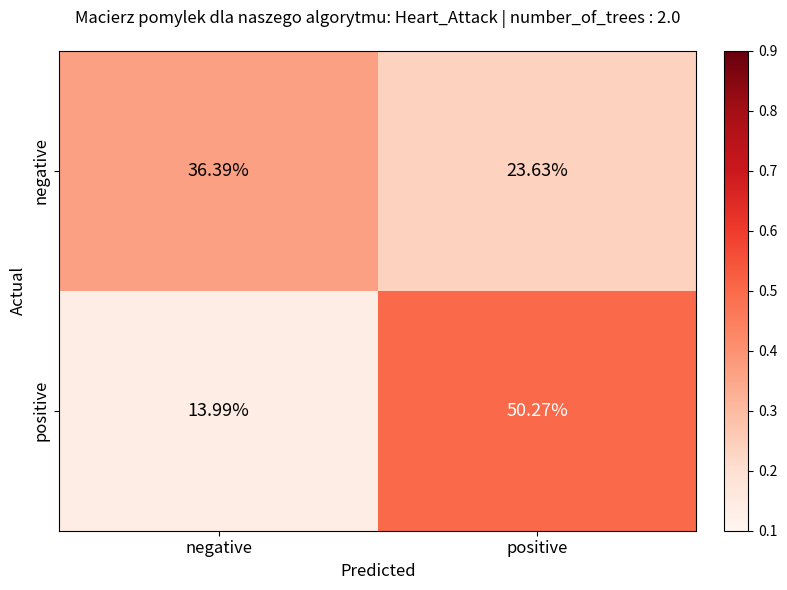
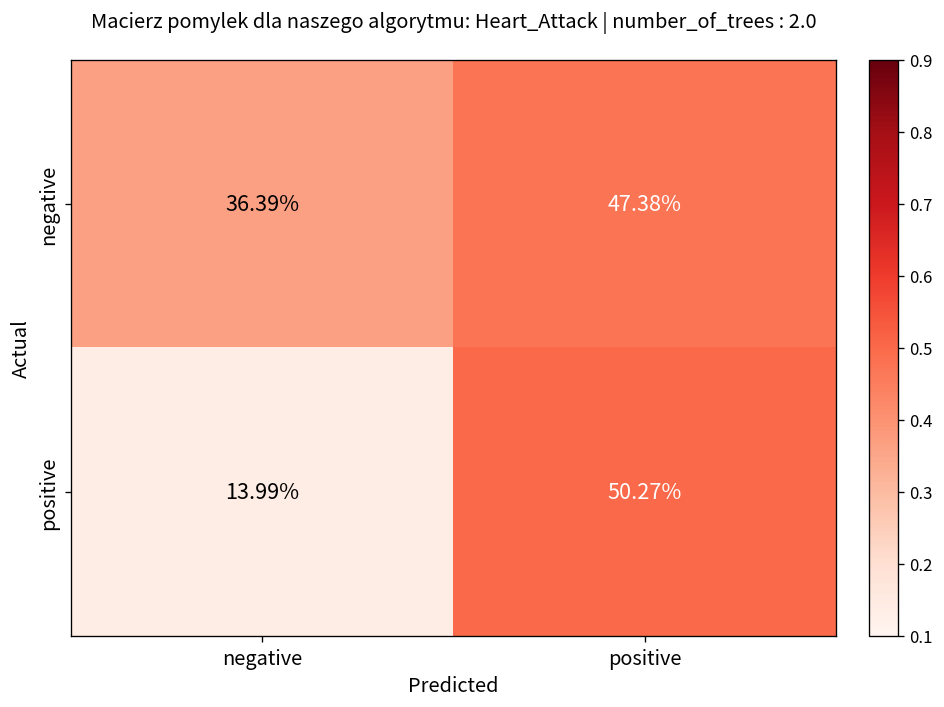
negative, positive: 23.63% -> 47.38%
